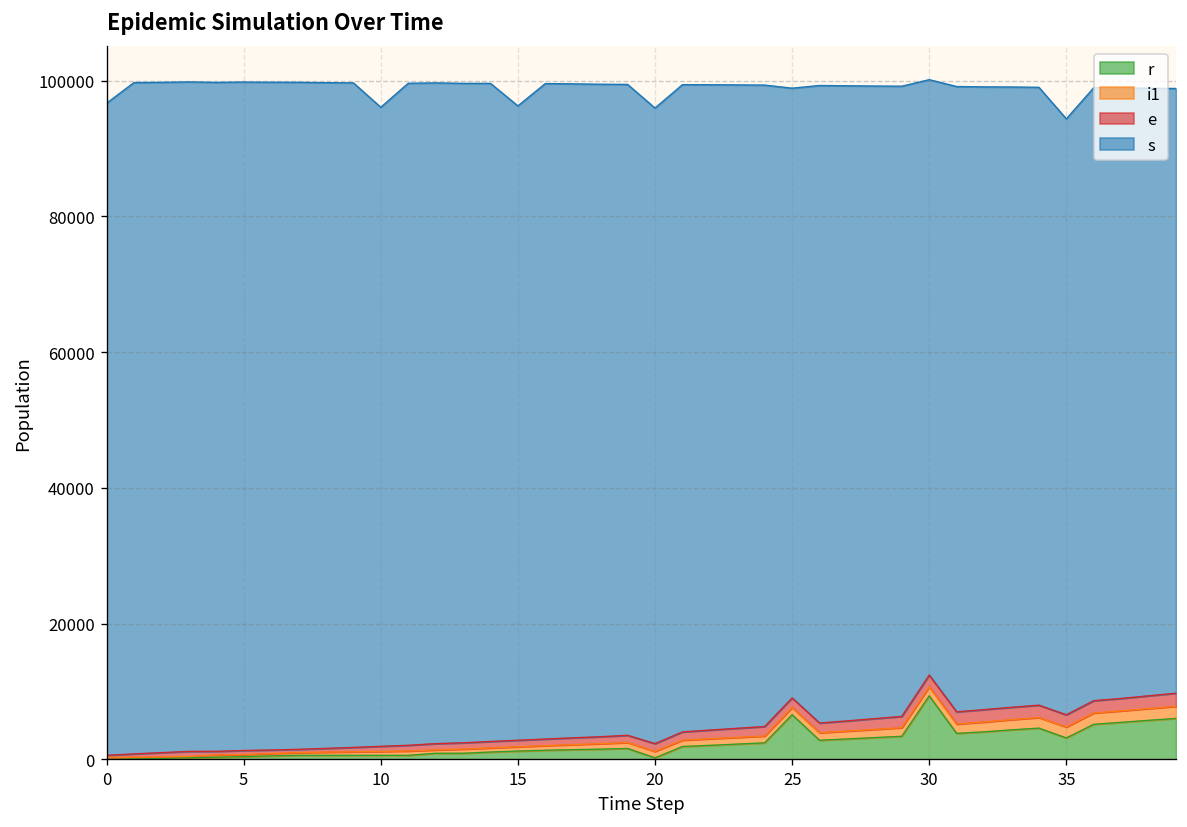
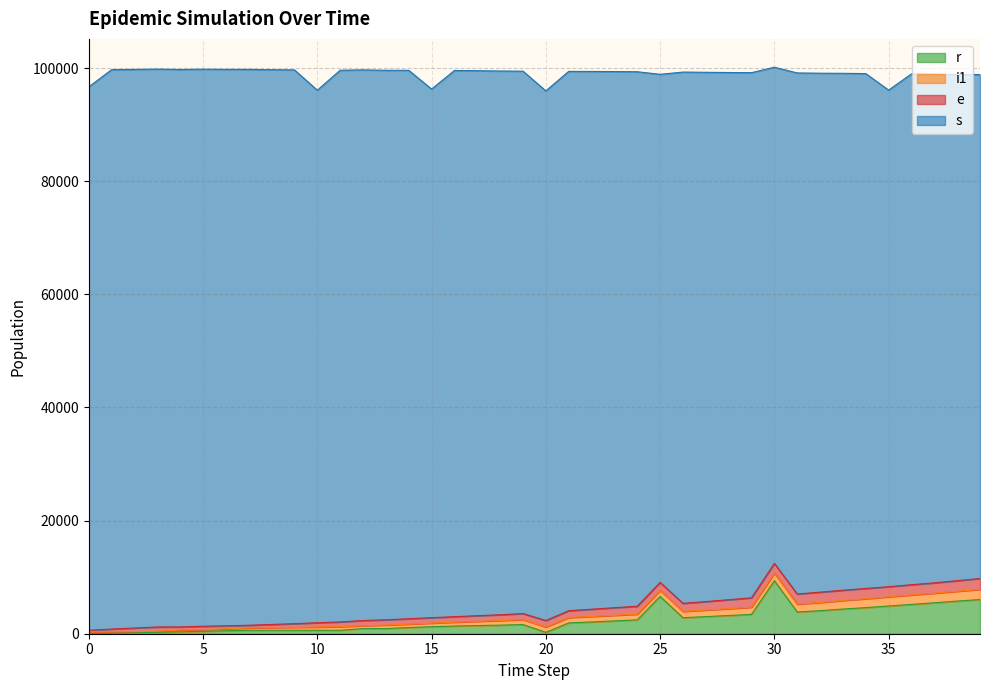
r, 35: 3000 -> 5000
